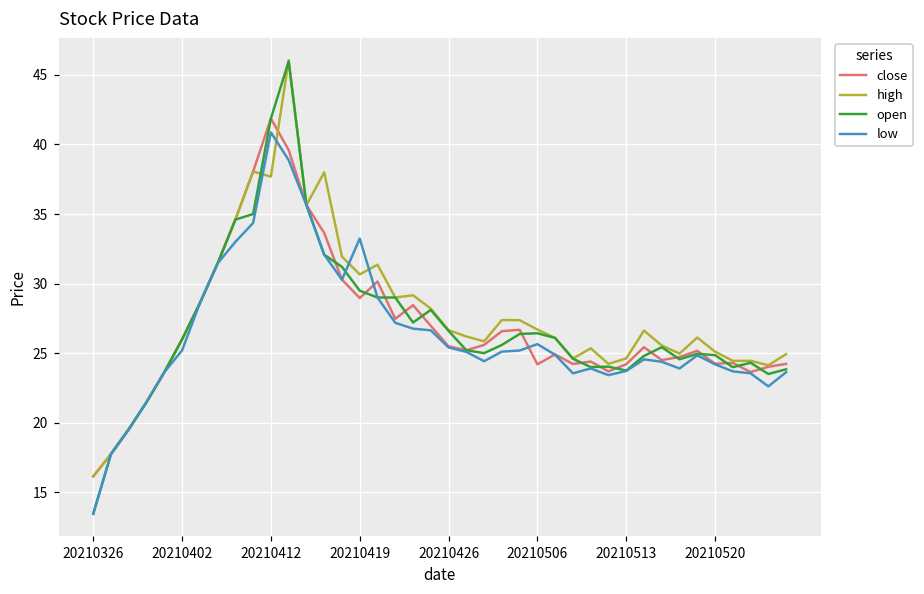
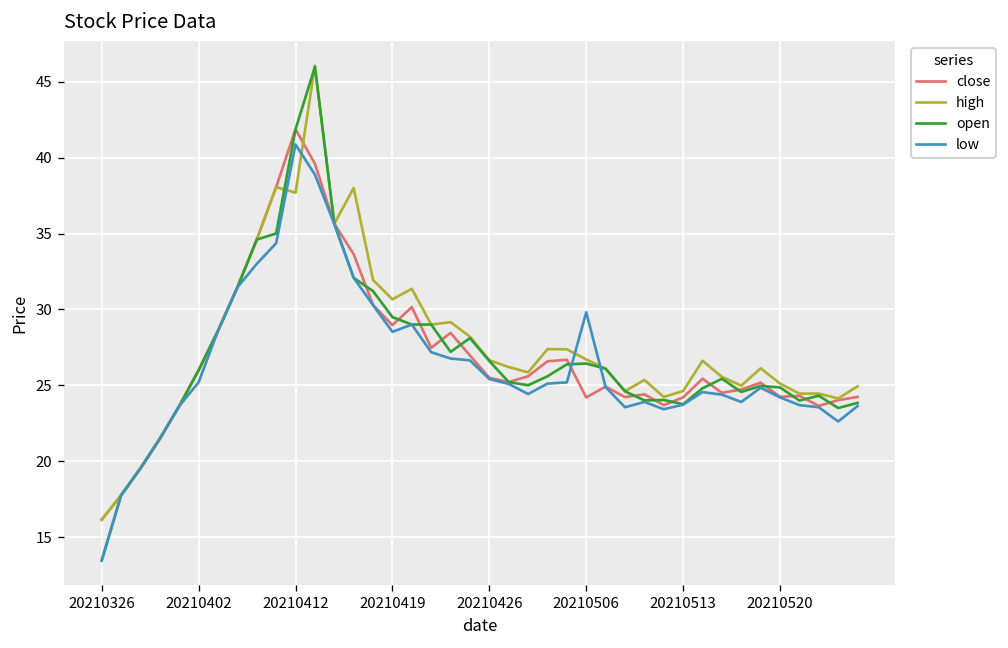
low, 20210419: 33.2 -> 28.5
low, 20210506: 25.7 -> 29.8
